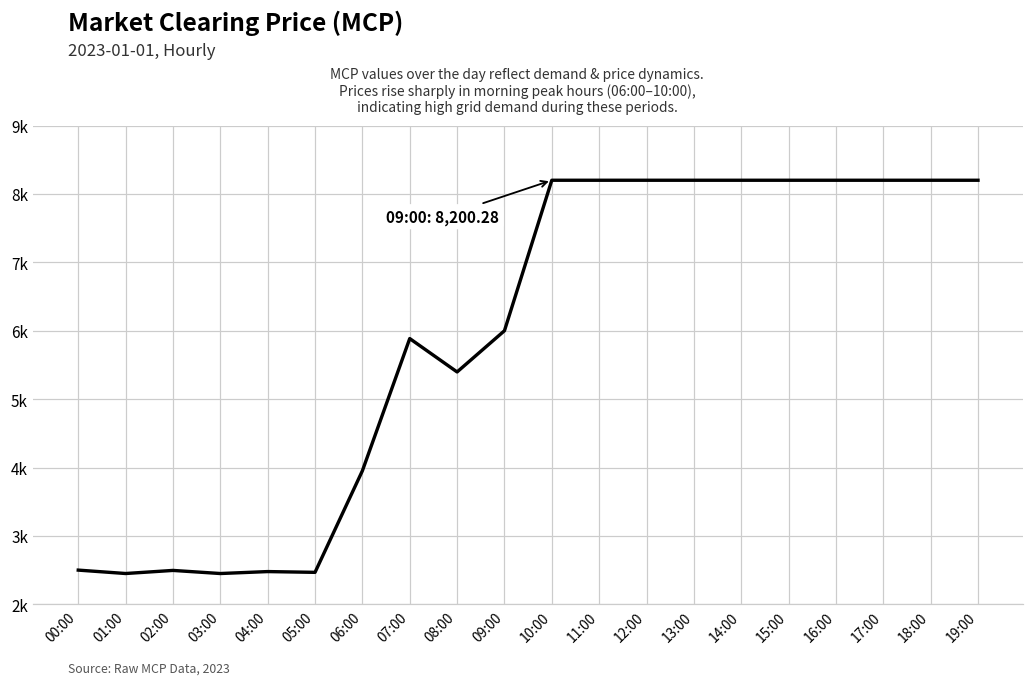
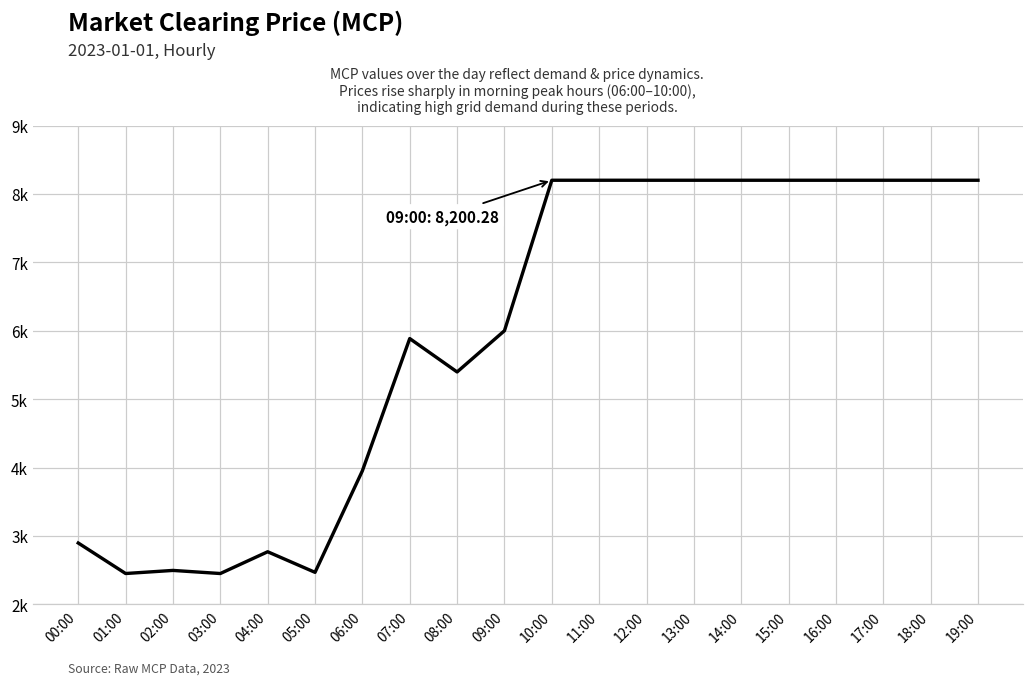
00:00: 2500 -> 2900
04:00: 2500 -> 2800
